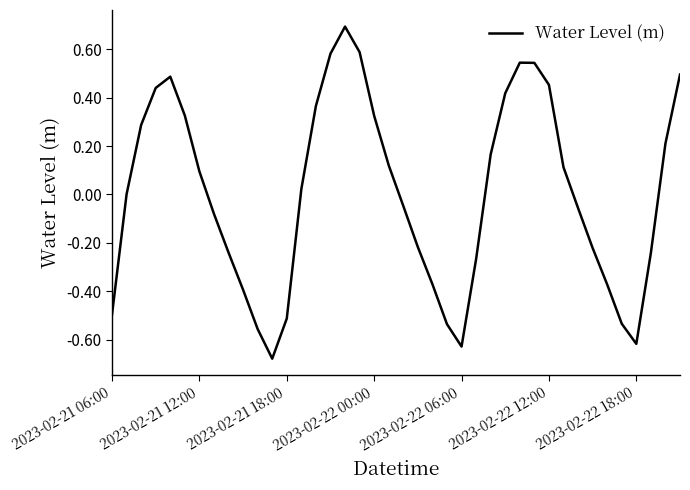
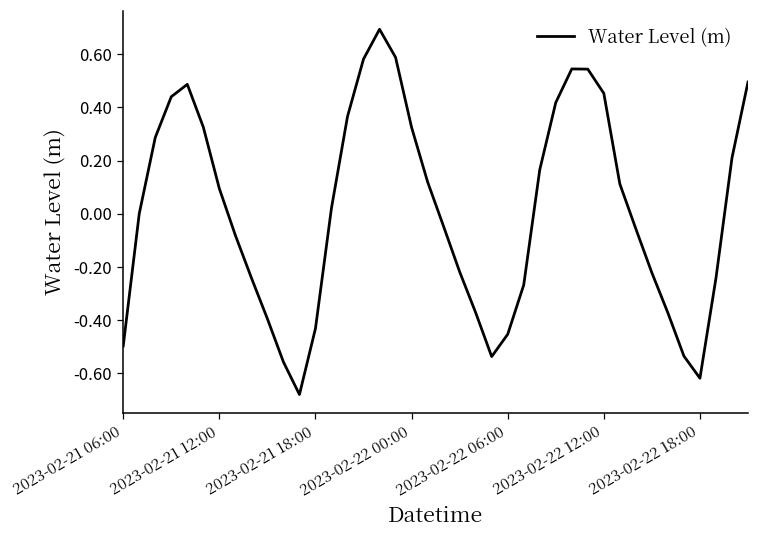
2023-02-21 18:00: -0.51 -> -0.43
2023-02-22 06:00: -0.63 -> -0.45
